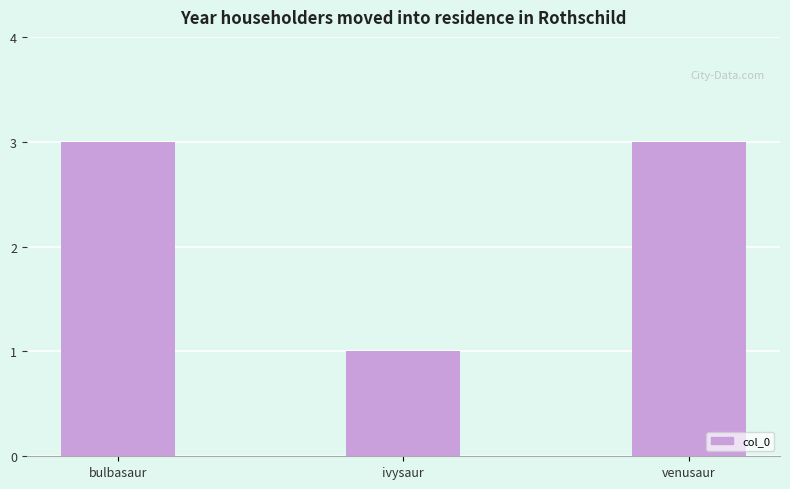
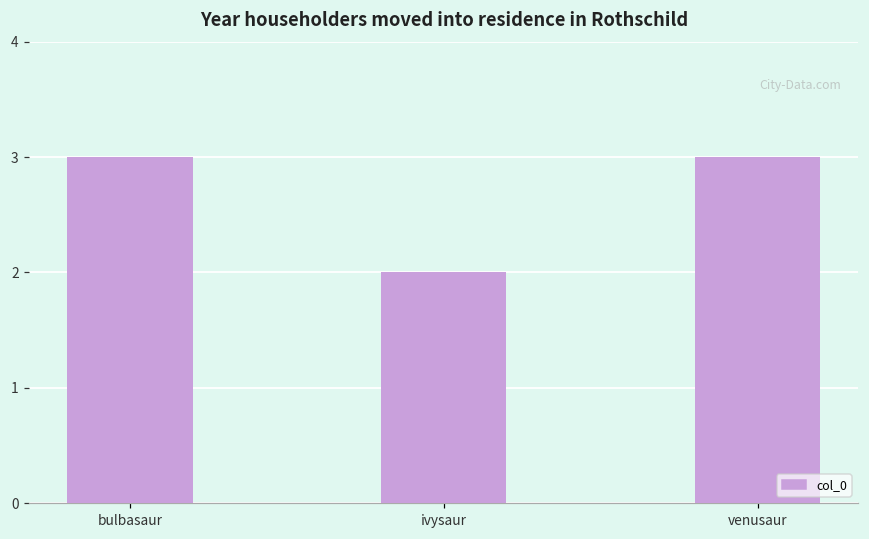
ivysaur: 1 -> 2
